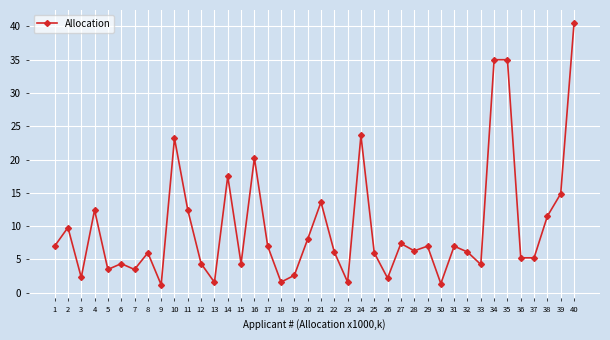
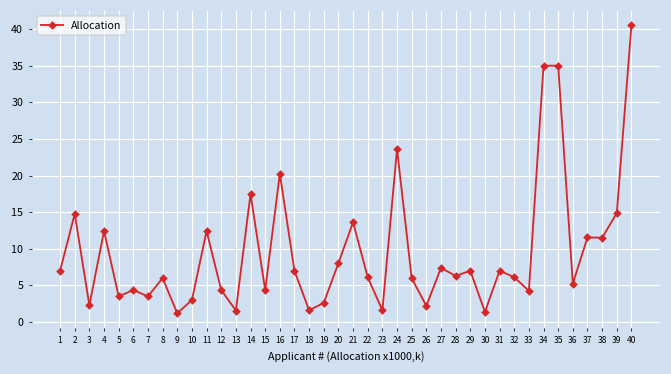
2: 10 -> 15
10: 23 -> 3
37: 5 -> 12
